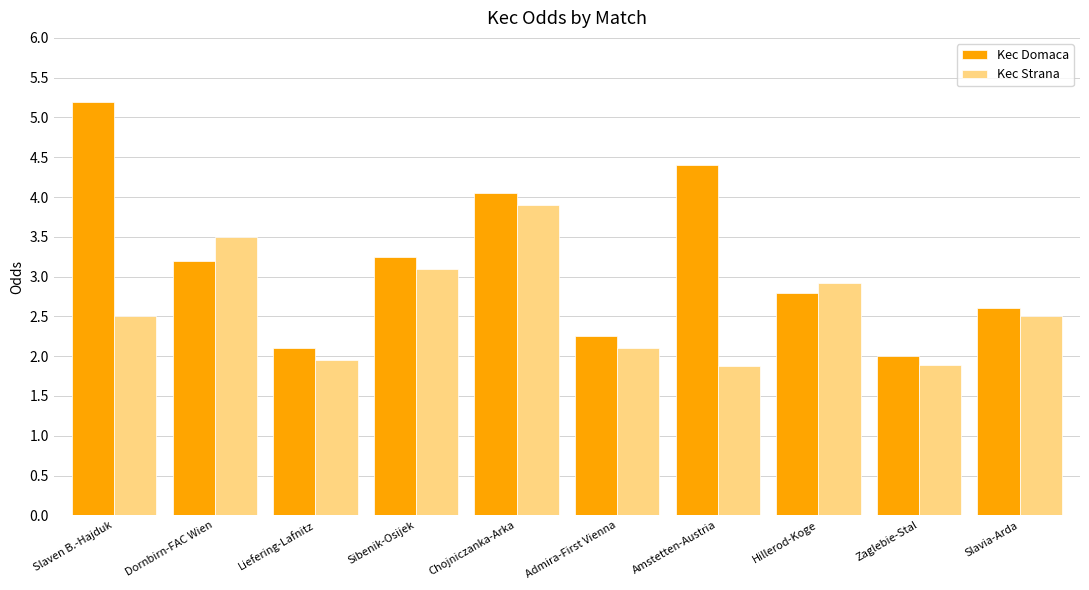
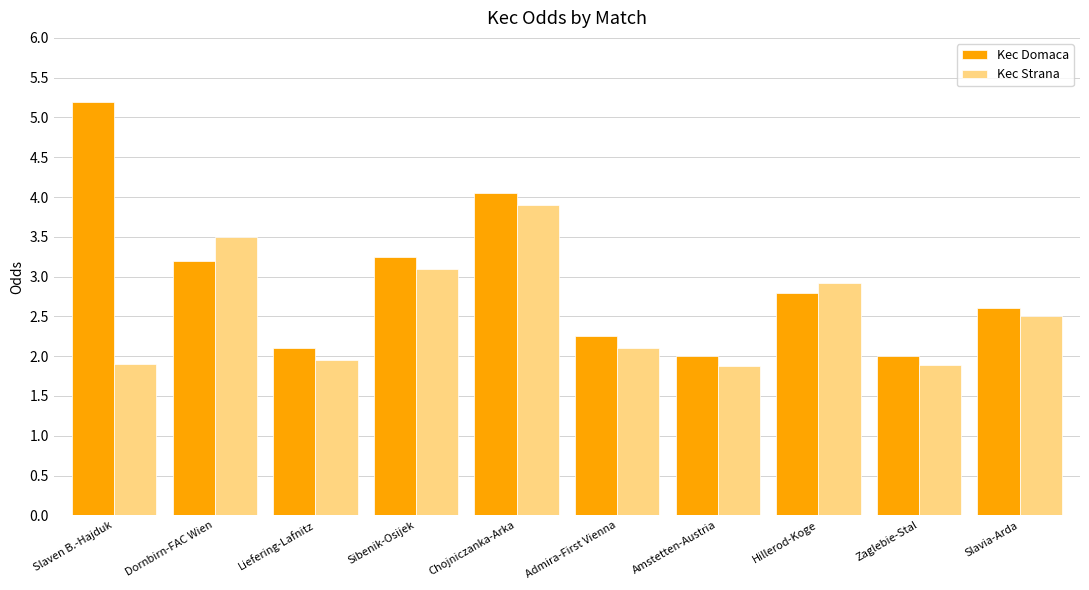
Kec Strana, Slaven B.-Hajduk: 2.5 -> 1.9
Kec Domaca, Amstetten-Austria: 4.4 -> 2.0
